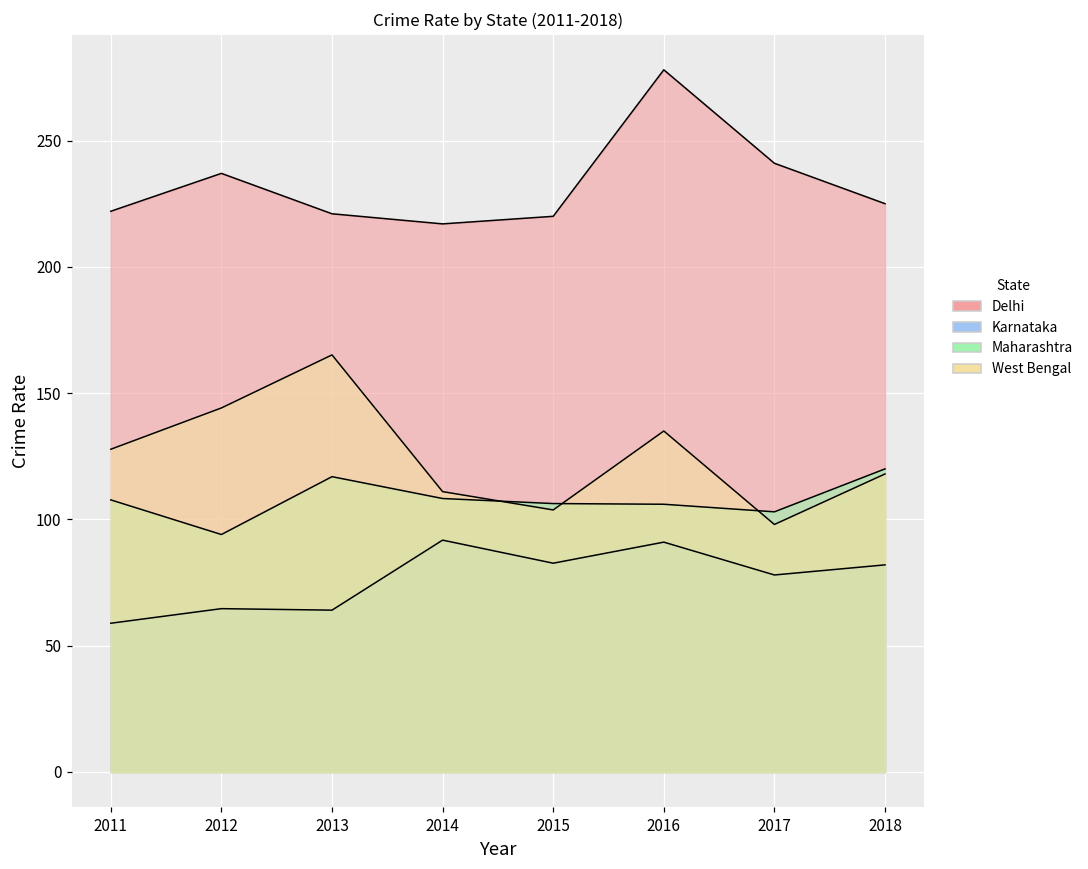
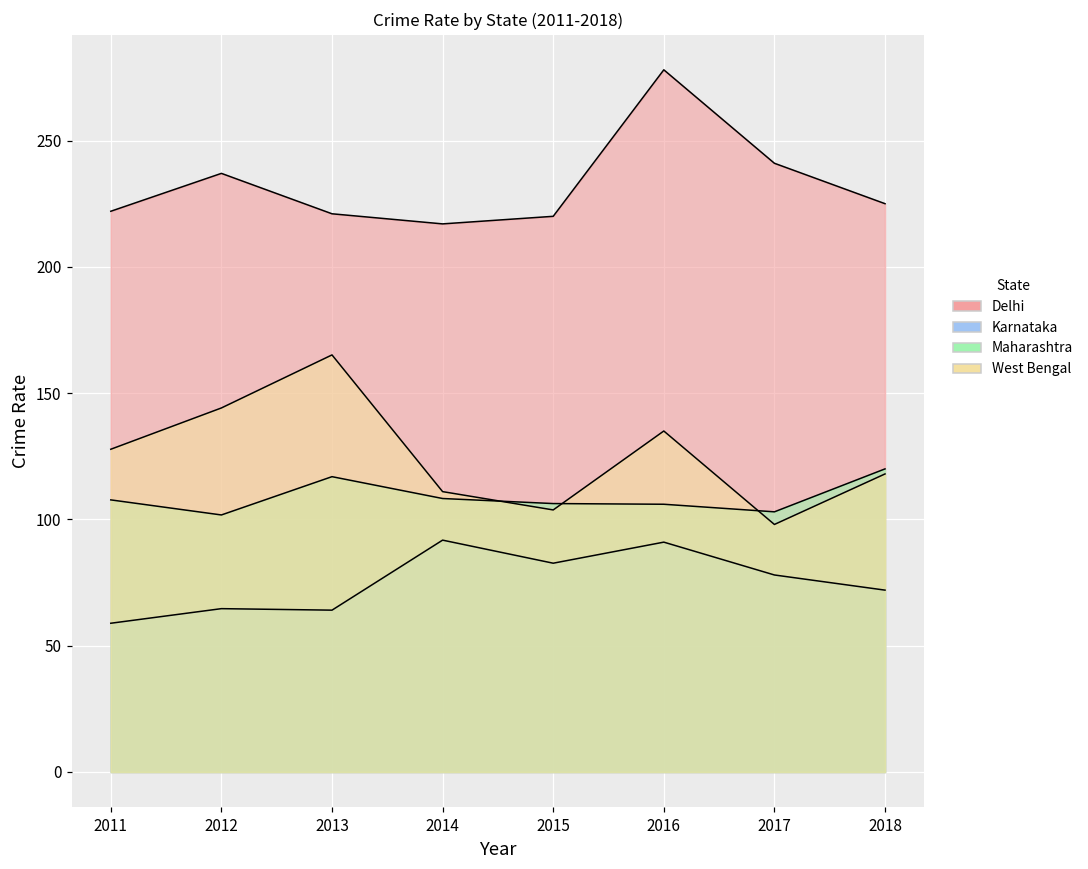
Maharashtra, 2012: 94 -> 102
Karnataka, 2018: 82 -> 72
